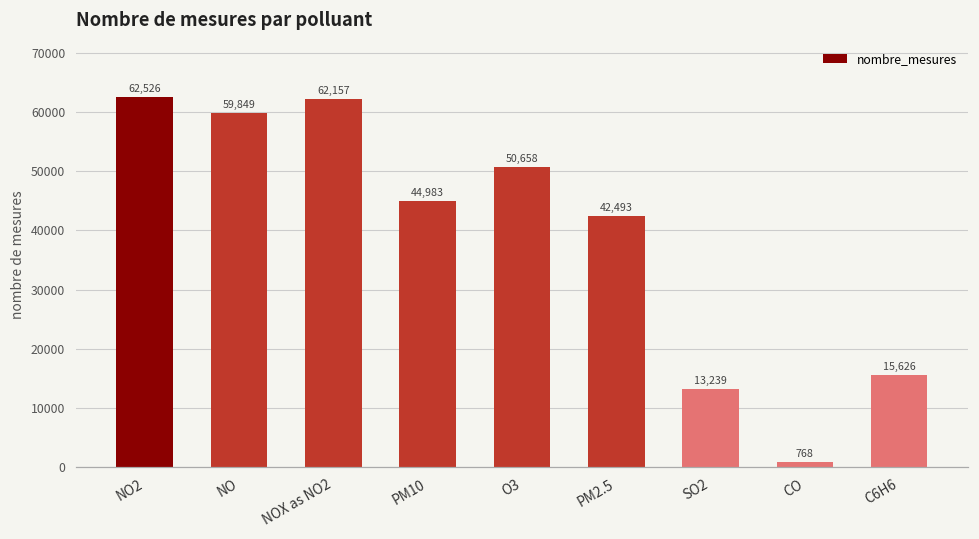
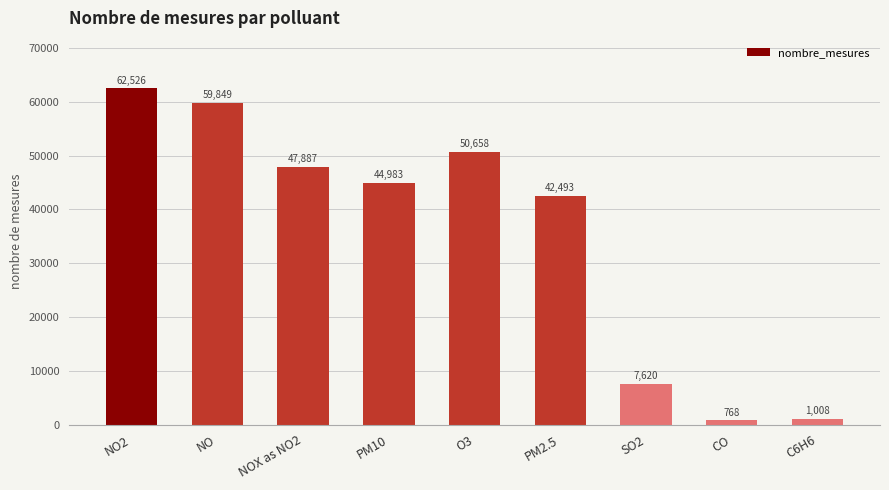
NOX as NO2: 62,157 -> 47,887
SO2: 13,239 -> 7,620
C6H6: 15,626 -> 1,008
